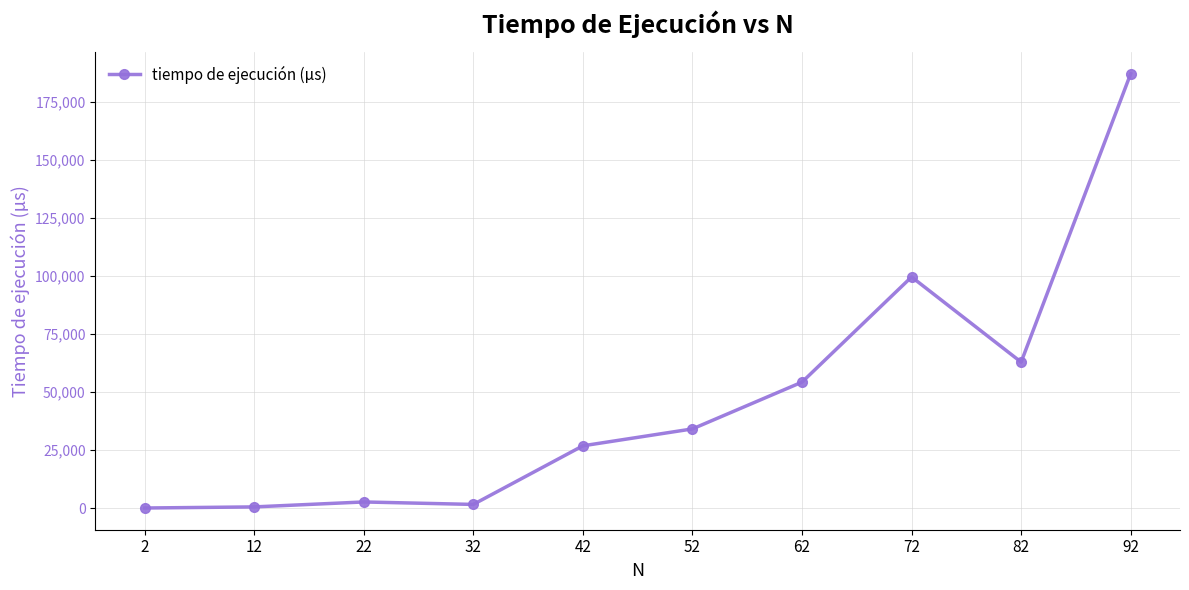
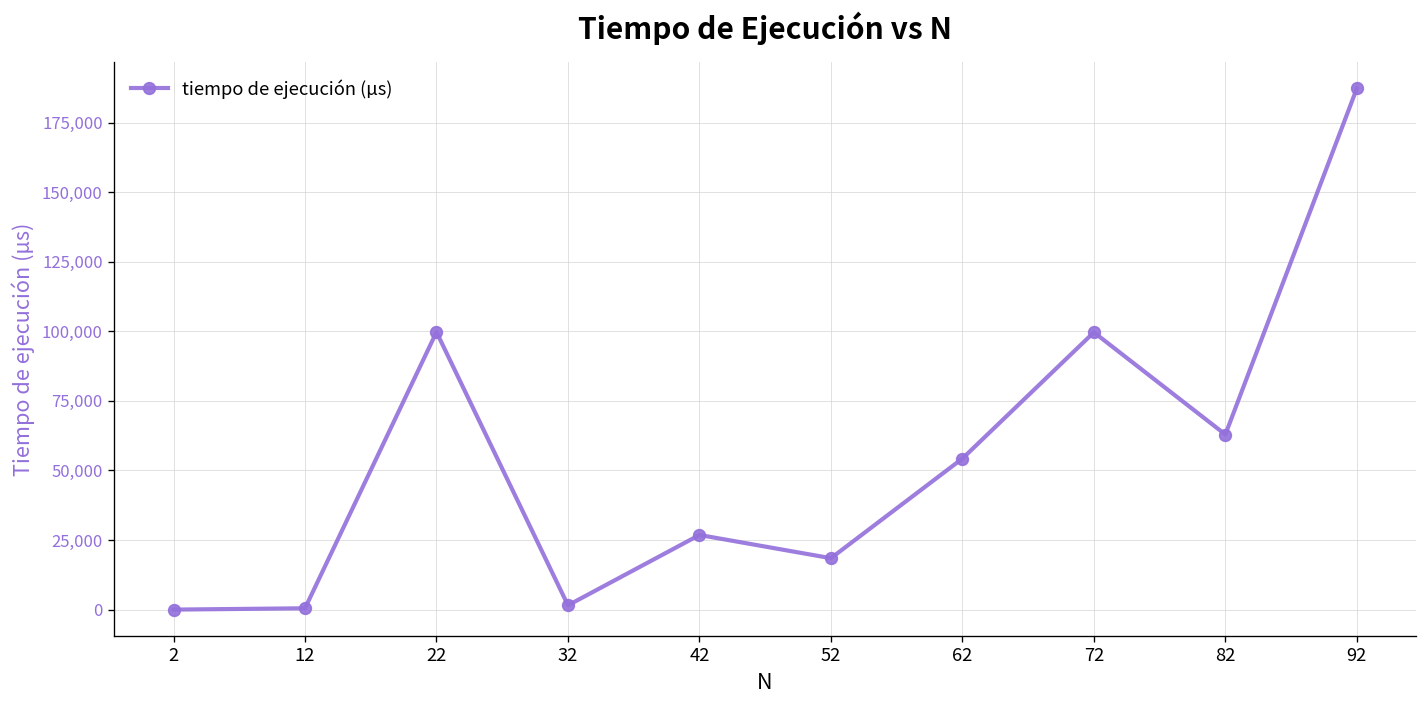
22: 3,000 -> 100,000
52: 34,000 -> 18,000
